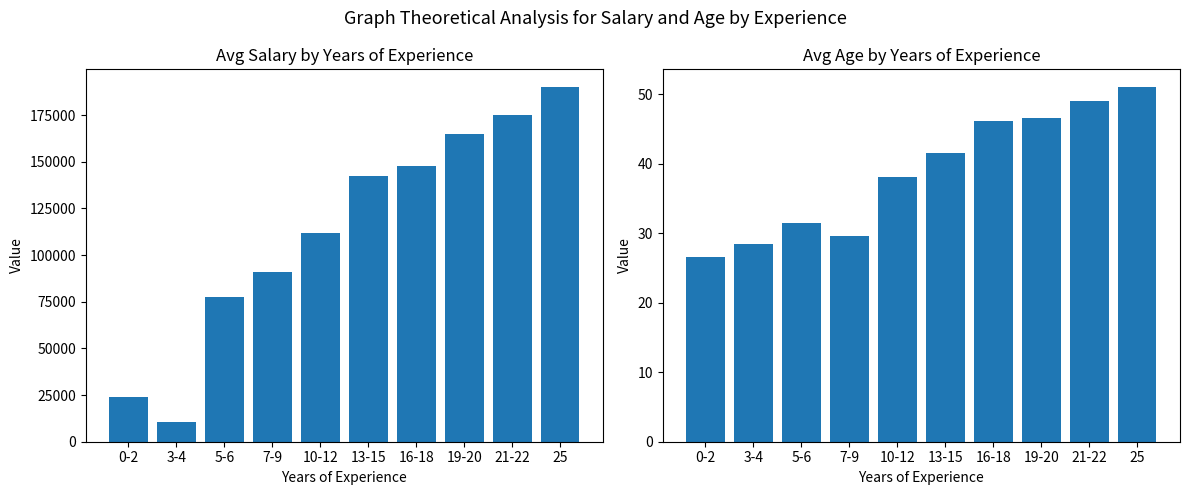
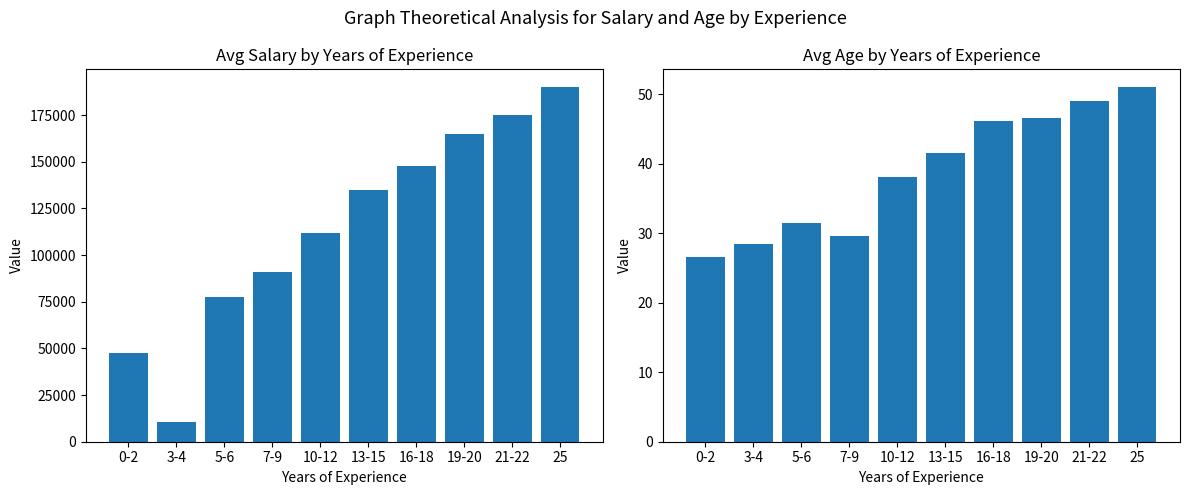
Avg Salary by Years of Experience, 0-2: 24000 -> 48000
Avg Salary by Years of Experience, 13-15: 142000 -> 135000
